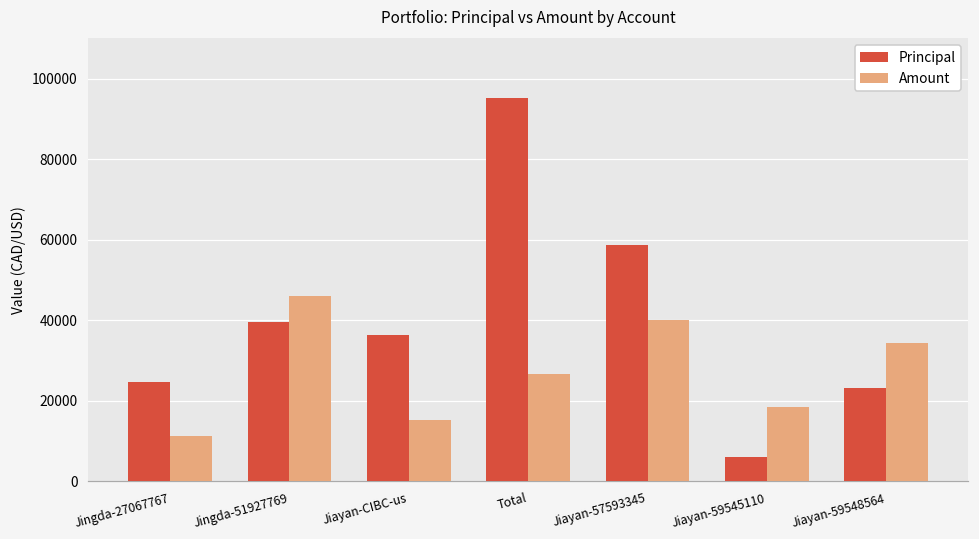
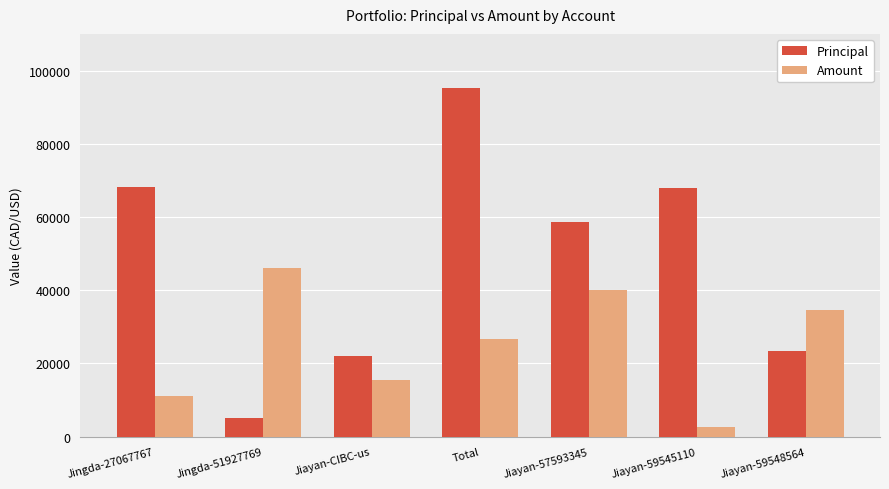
Principal, Jingda-27067767: 25000 -> 68000
Principal, Jingda-51927769: 40000 -> 5000
Principal, Jiayan-CIBC-us: 36000 -> 22000
Principal, Jiayan-59545110: 6000 -> 68000
Amount, Jiayan-59545110: 18000 -> 3000
